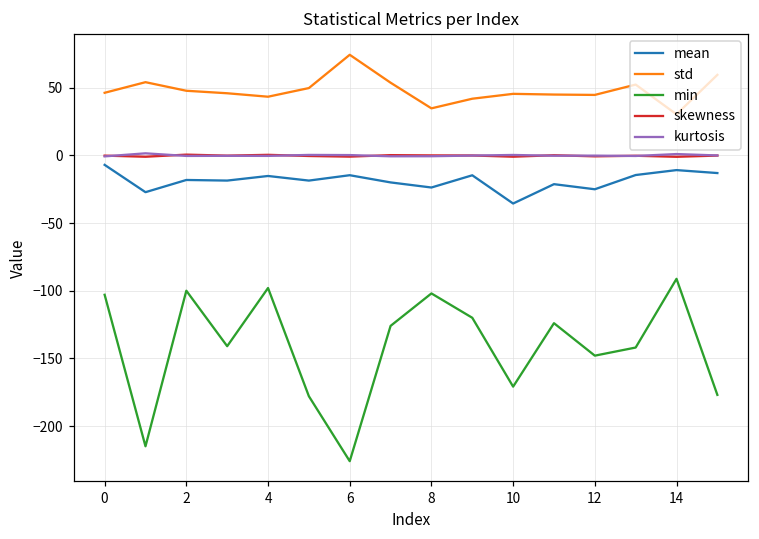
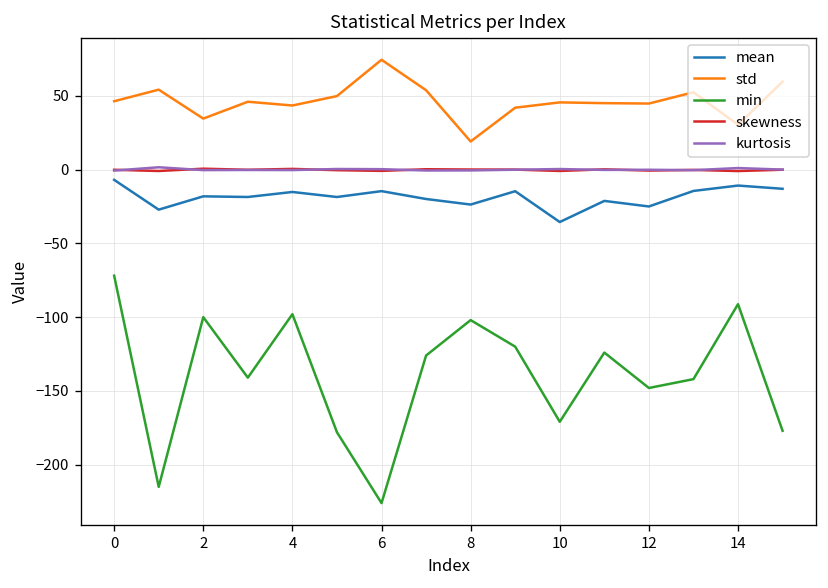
min, 0: -103 -> -72
std, 2: 48 -> 35
std, 8: 35 -> 19
